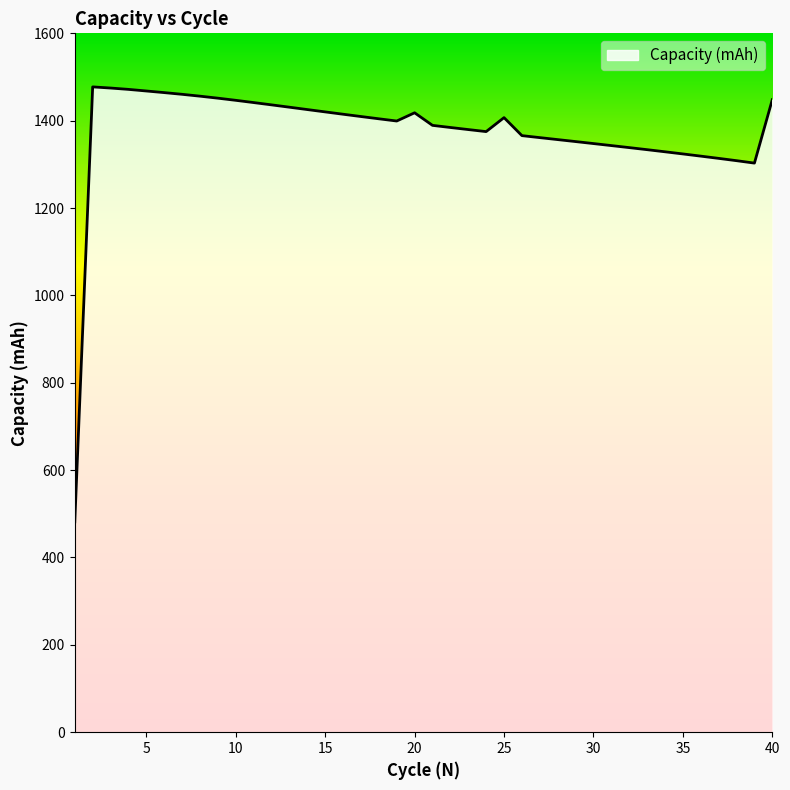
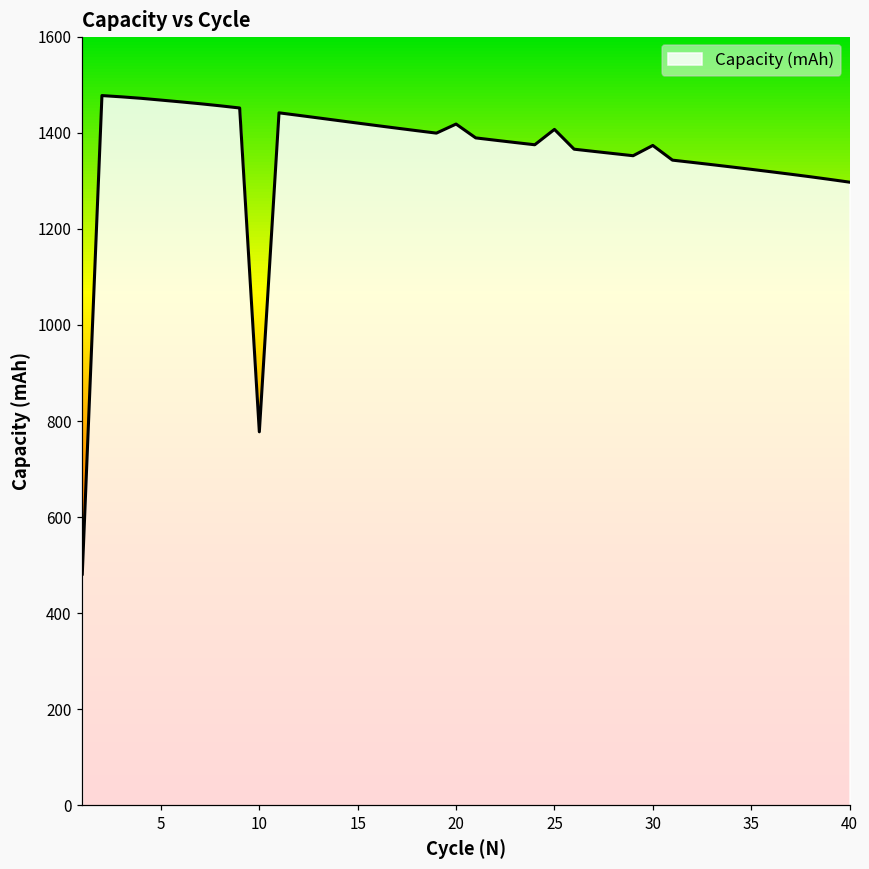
10: 1450 -> 780
30: 1350 -> 1370
40: 1450 -> 1300
